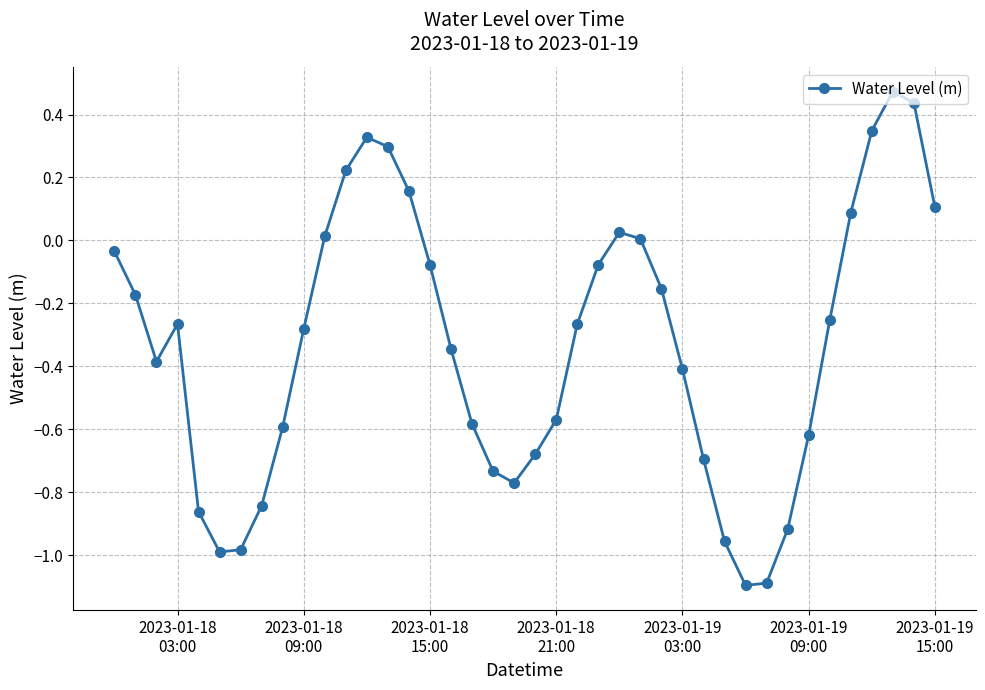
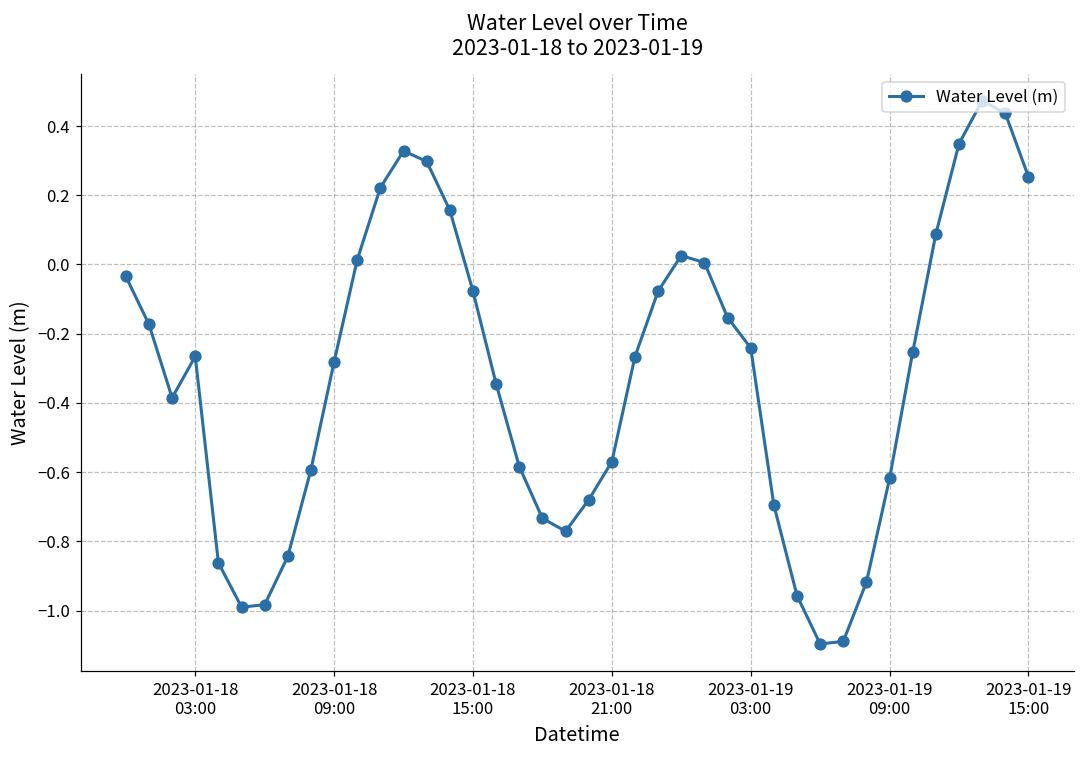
2023-01-19 03:00: -0.41 -> -0.24
2023-01-19 15:00: 0.10 -> 0.25
